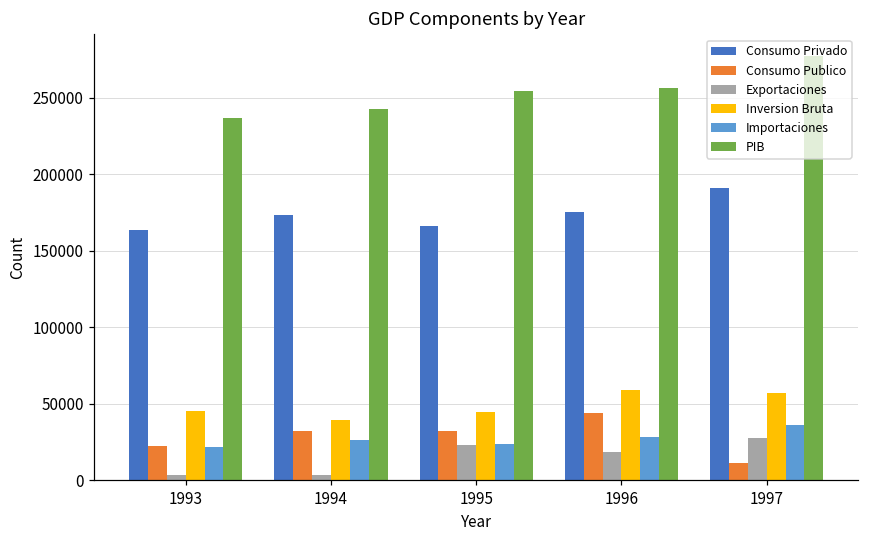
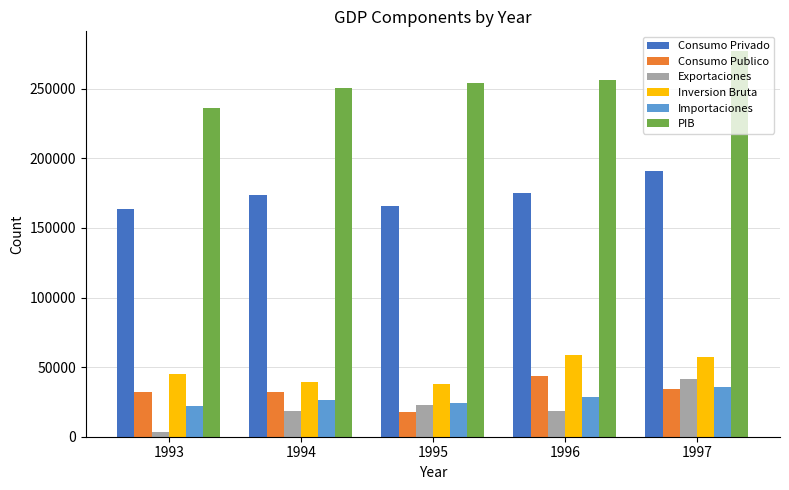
Consumo Publico, 1993: 22000 -> 32000
Exportaciones, 1994: 3000 -> 19000
PIB, 1994: 243000 -> 250000
Consumo Publico, 1995: 32000 -> 18000
Inversion Bruta, 1995: 45000 -> 38000
Consumo Publico, 1997: 11000 -> 34000
Exportaciones, 1997: 28000 -> 41000
